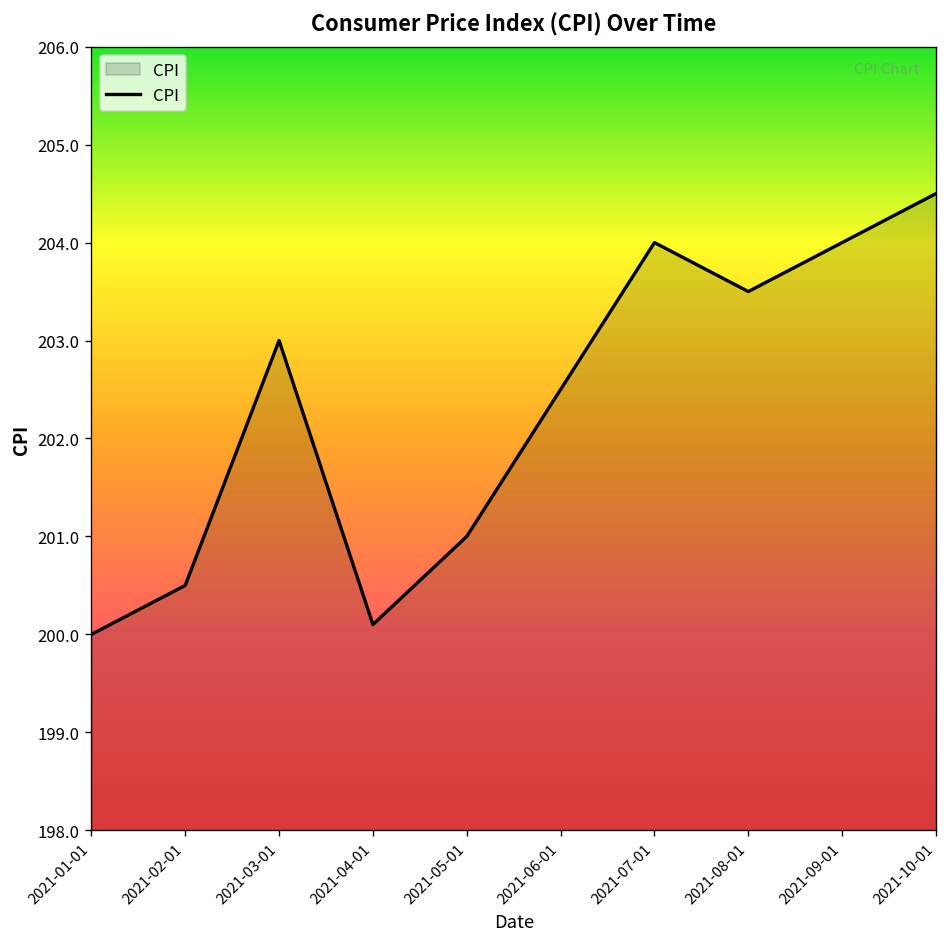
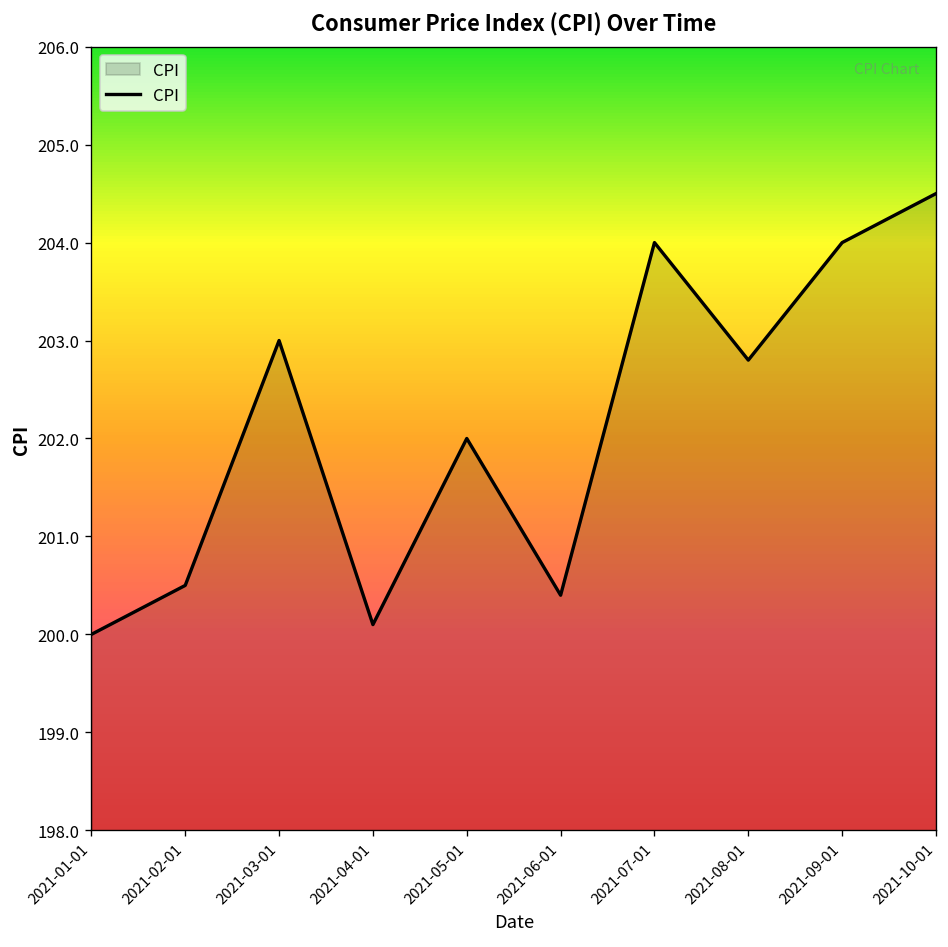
2021-05-01: 201 -> 202
2021-06-01: 202.5 -> 200.4
2021-08-01: 203.5 -> 202.8
